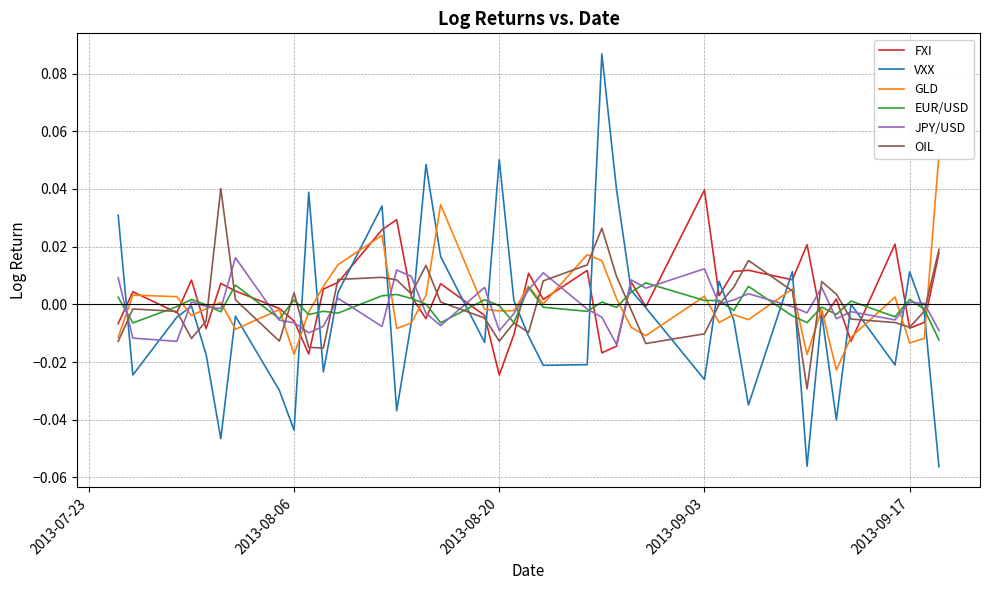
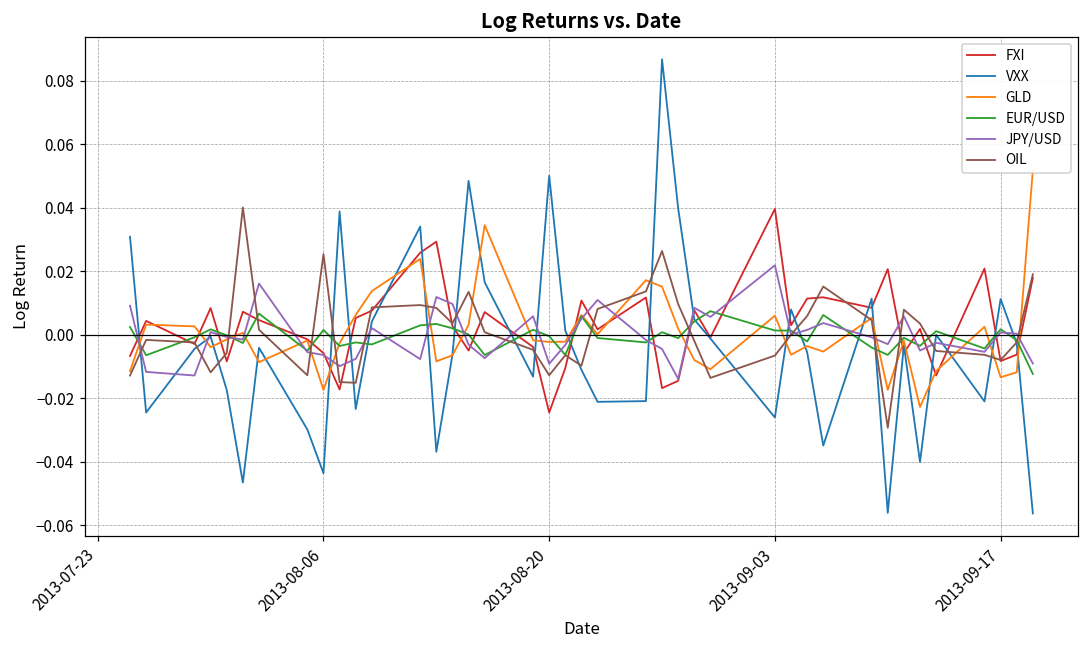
OIL, 2013-08-06: 0.004 -> 0.025
GLD, 2013-09-03: 0.003 -> 0.006
JPY/USD, 2013-09-03: 0.012 -> 0.022
OIL, 2013-09-03: -0.010 -> -0.007
